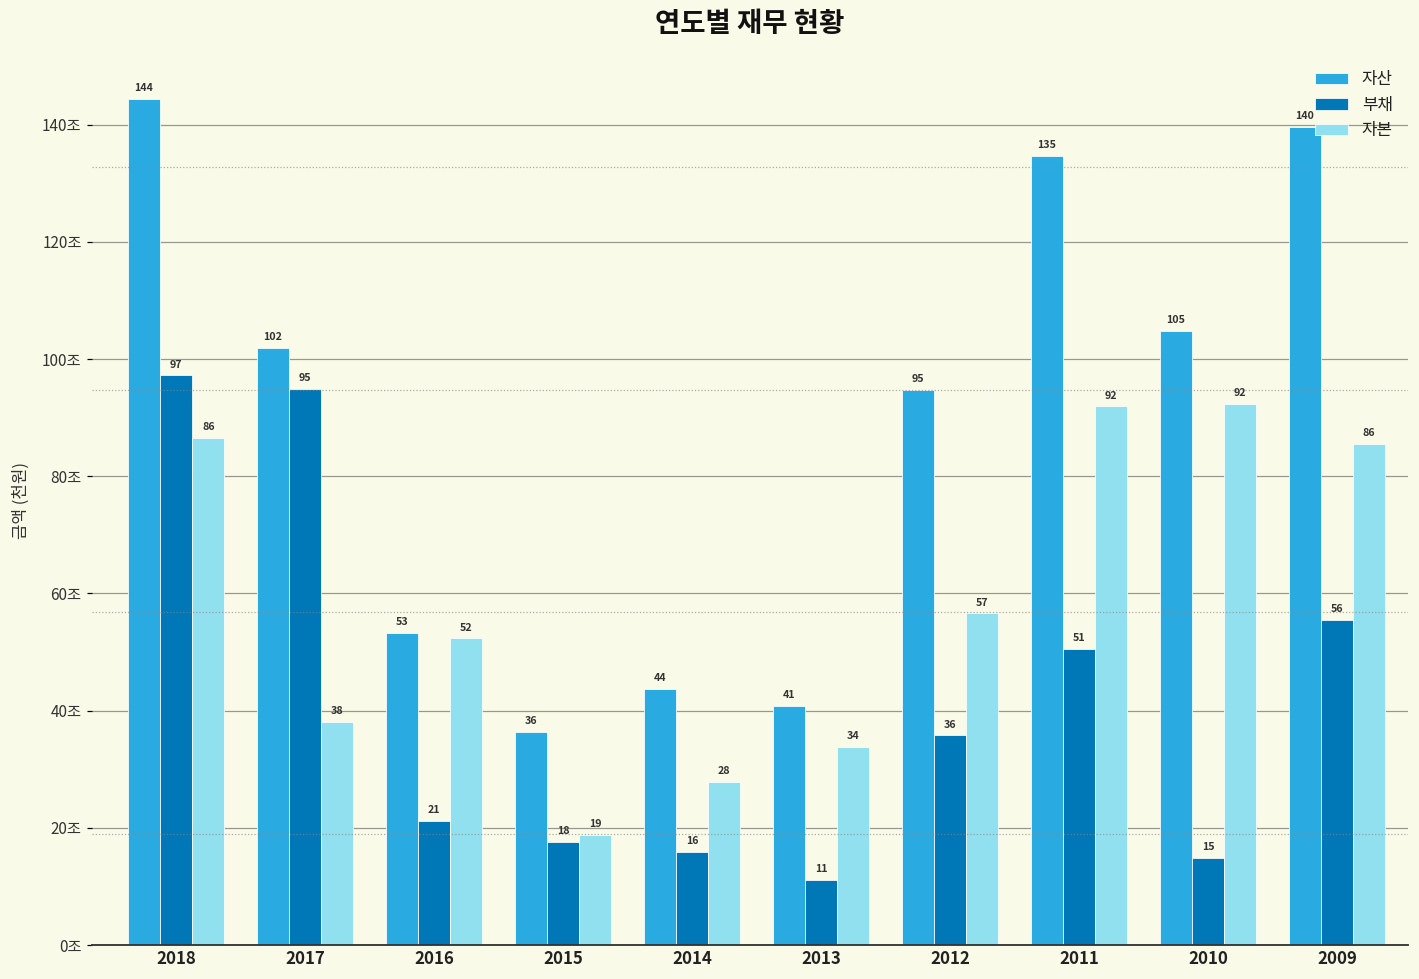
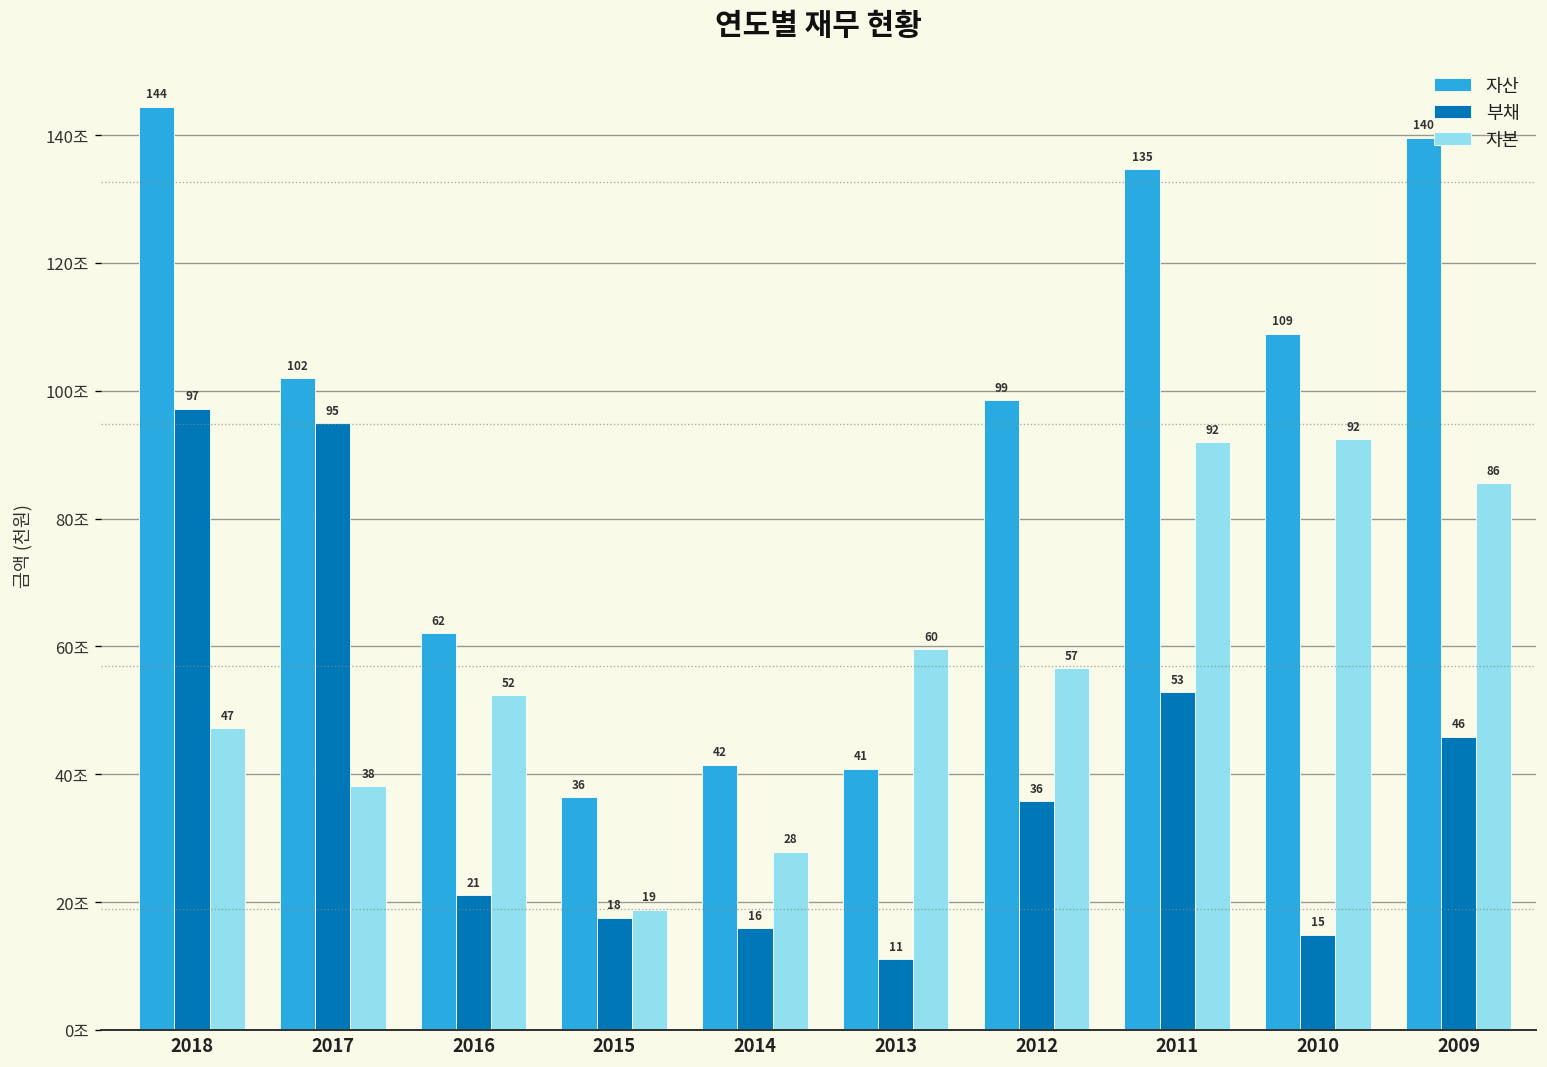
자본, 2018: 86 -> 47
자산, 2016: 53 -> 62
자산, 2014: 44 -> 42
자본, 2013: 34 -> 60
자산, 2012: 95 -> 99
부채, 2011: 51 -> 53
자산, 2010: 105 -> 109
부채, 2009: 56 -> 46
